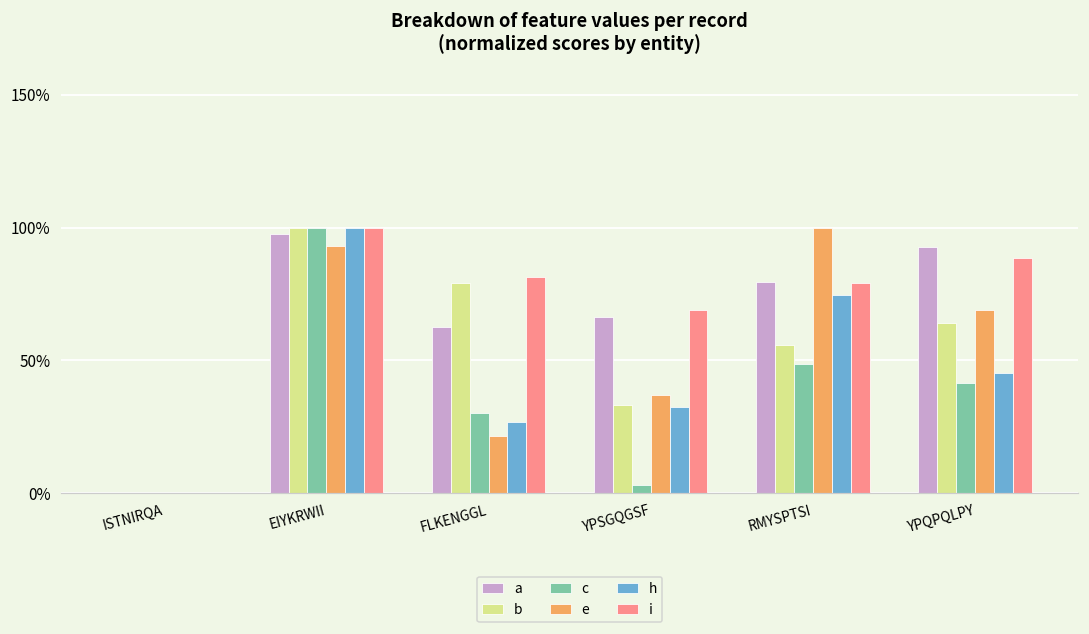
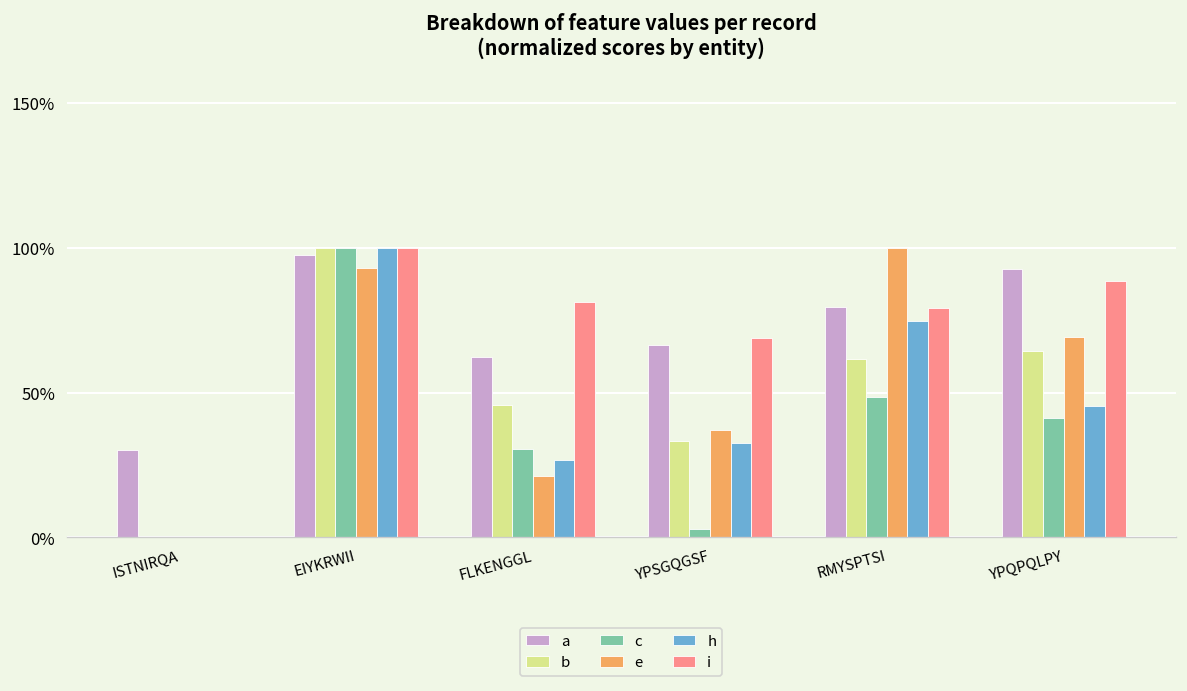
a, ISTNIRQA: 0% -> 30%
b, FLKENGGL: 79% -> 46%
b, RMYSPTSI: 56% -> 62%
